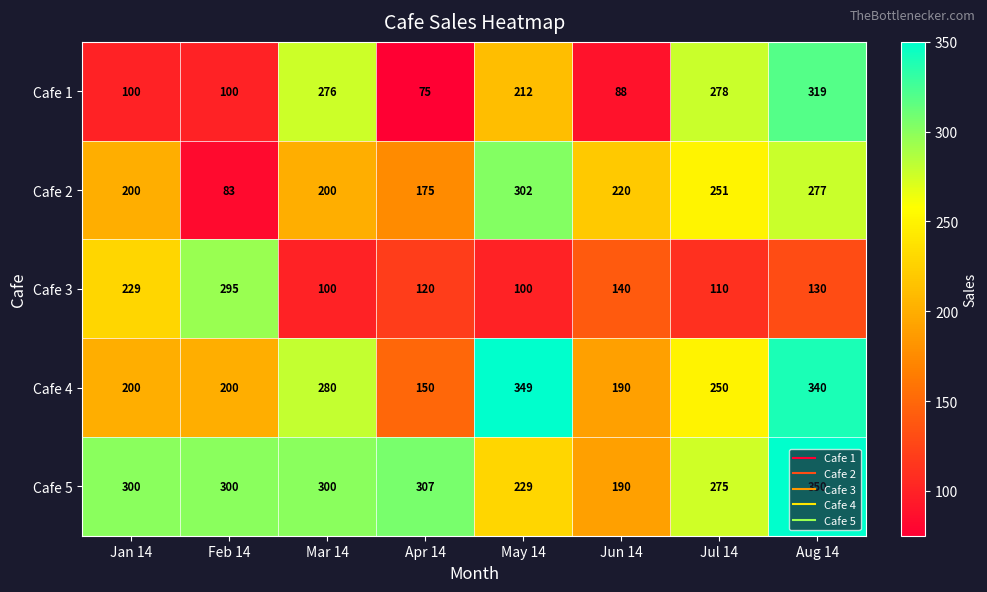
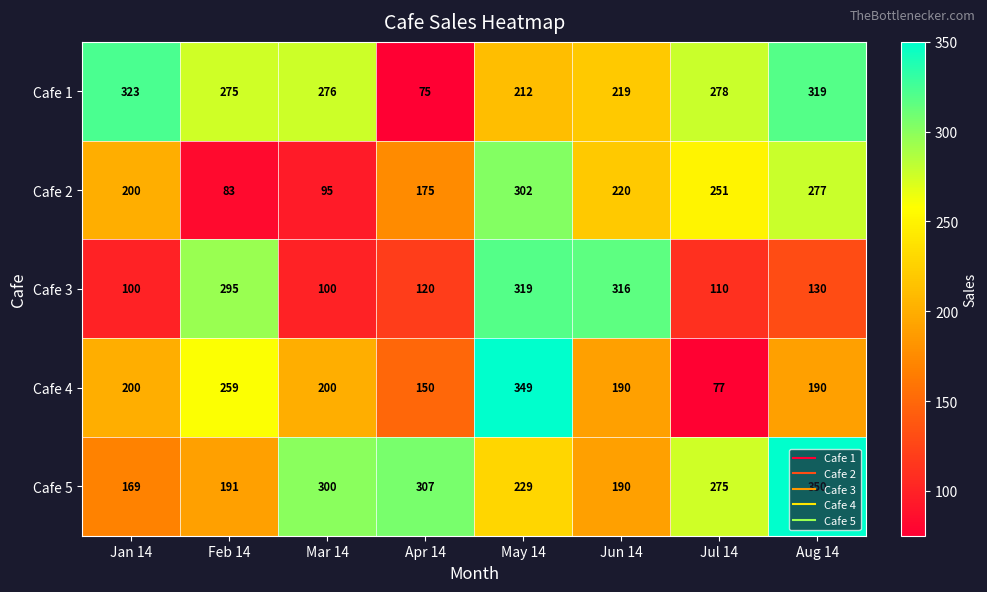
Cafe 1, Jan 14: 100 -> 323
Cafe 1, Feb 14: 100 -> 275
Cafe 1, Jun 14: 88 -> 219
Cafe 2, Mar 14: 200 -> 95
Cafe 3, Jan 14: 229 -> 100
Cafe 3, May 14: 100 -> 319
Cafe 3, Jun 14: 140 -> 316
Cafe 4, Feb 14: 200 -> 259
Cafe 4, Mar 14: 280 -> 200
Cafe 4, Jul 14: 250 -> 77
Cafe 4, Aug 14: 340 -> 190
Cafe 5, Jan 14: 300 -> 169
Cafe 5, Feb 14: 300 -> 191
